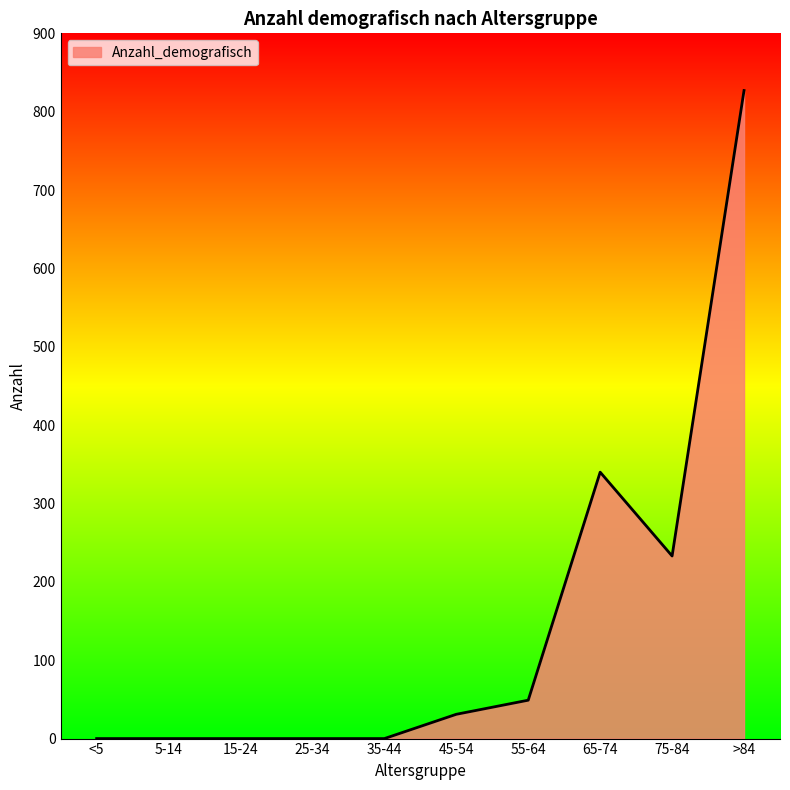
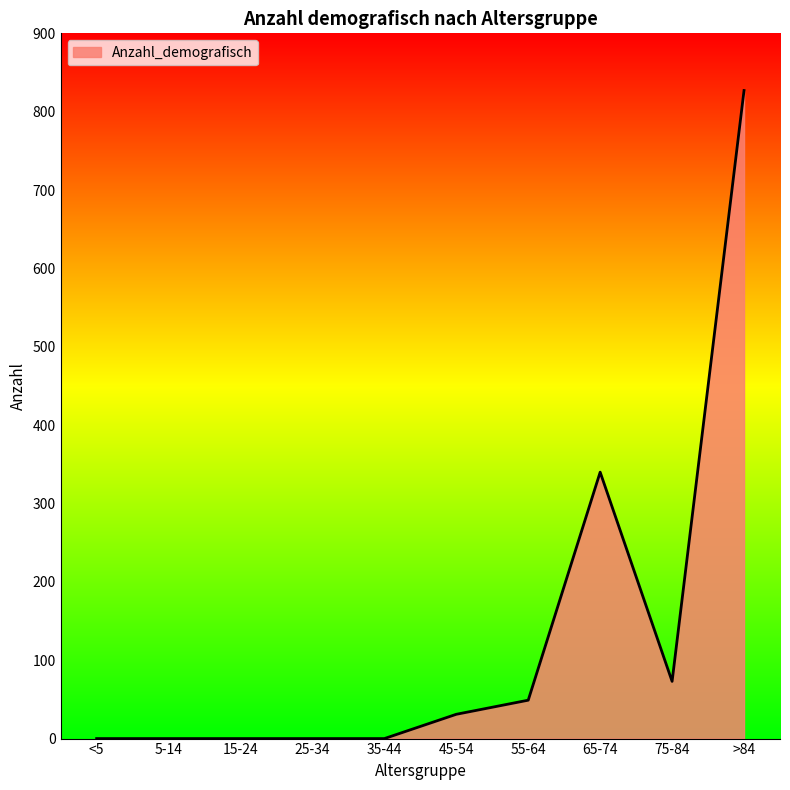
75-84: 230 -> 70
